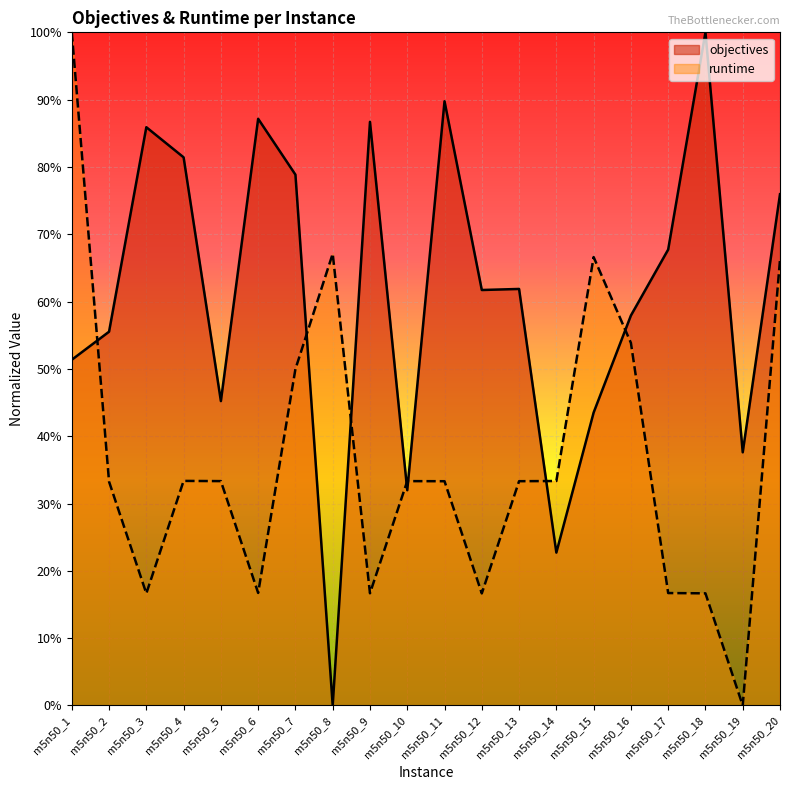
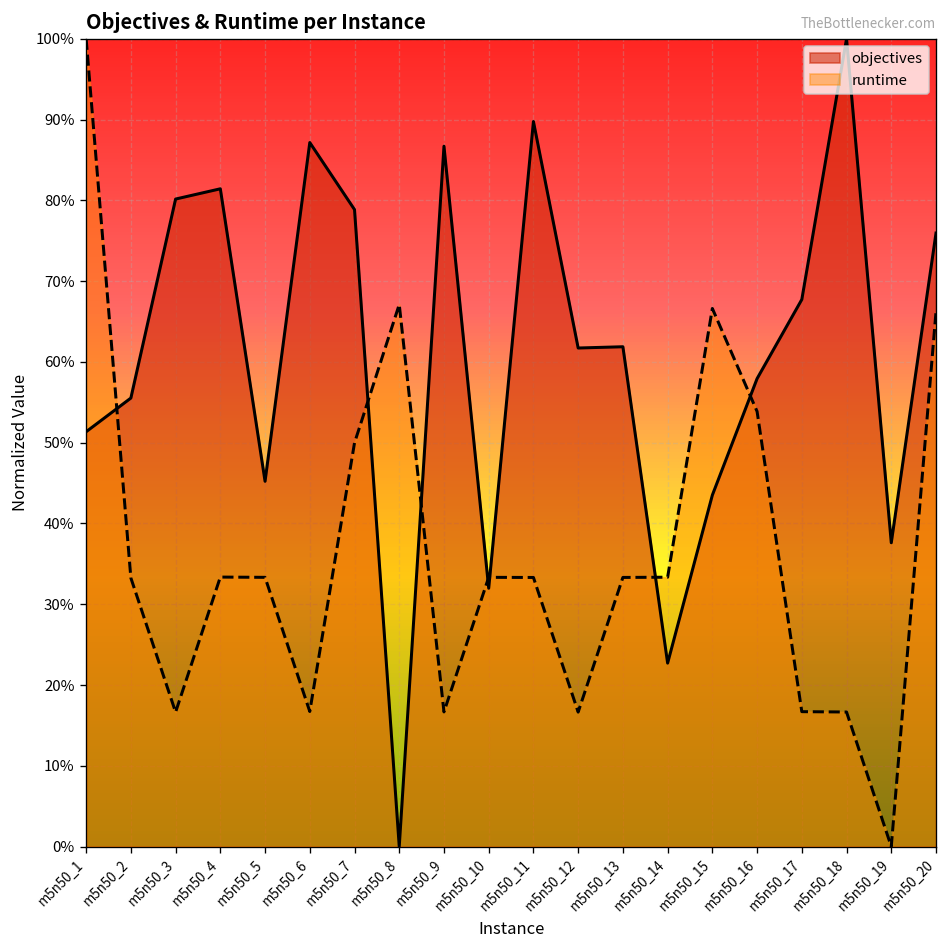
objectives, m5n50_3: 86% -> 80%
